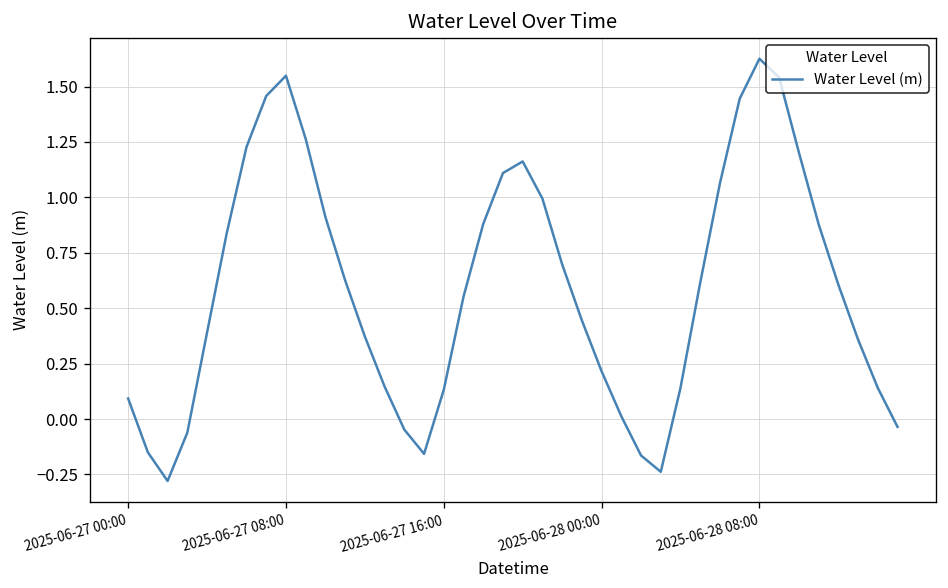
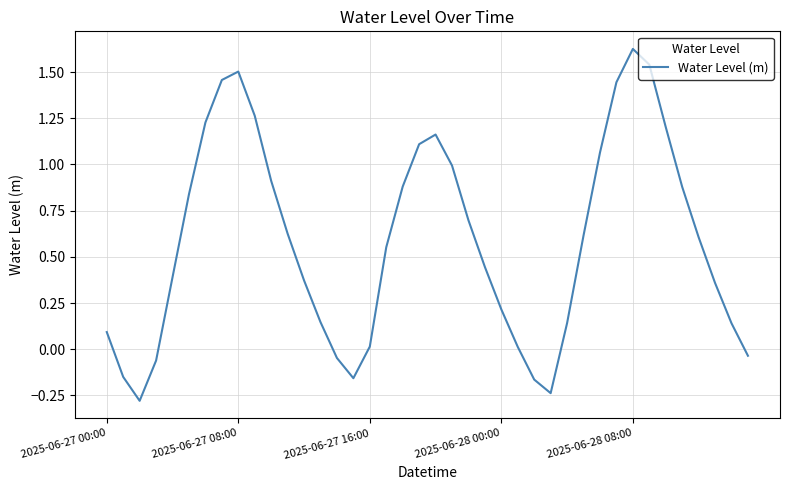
2025-06-27 08:00: 1.55 -> 1.50
2025-06-27 16:00: 0.13 -> 0.01
